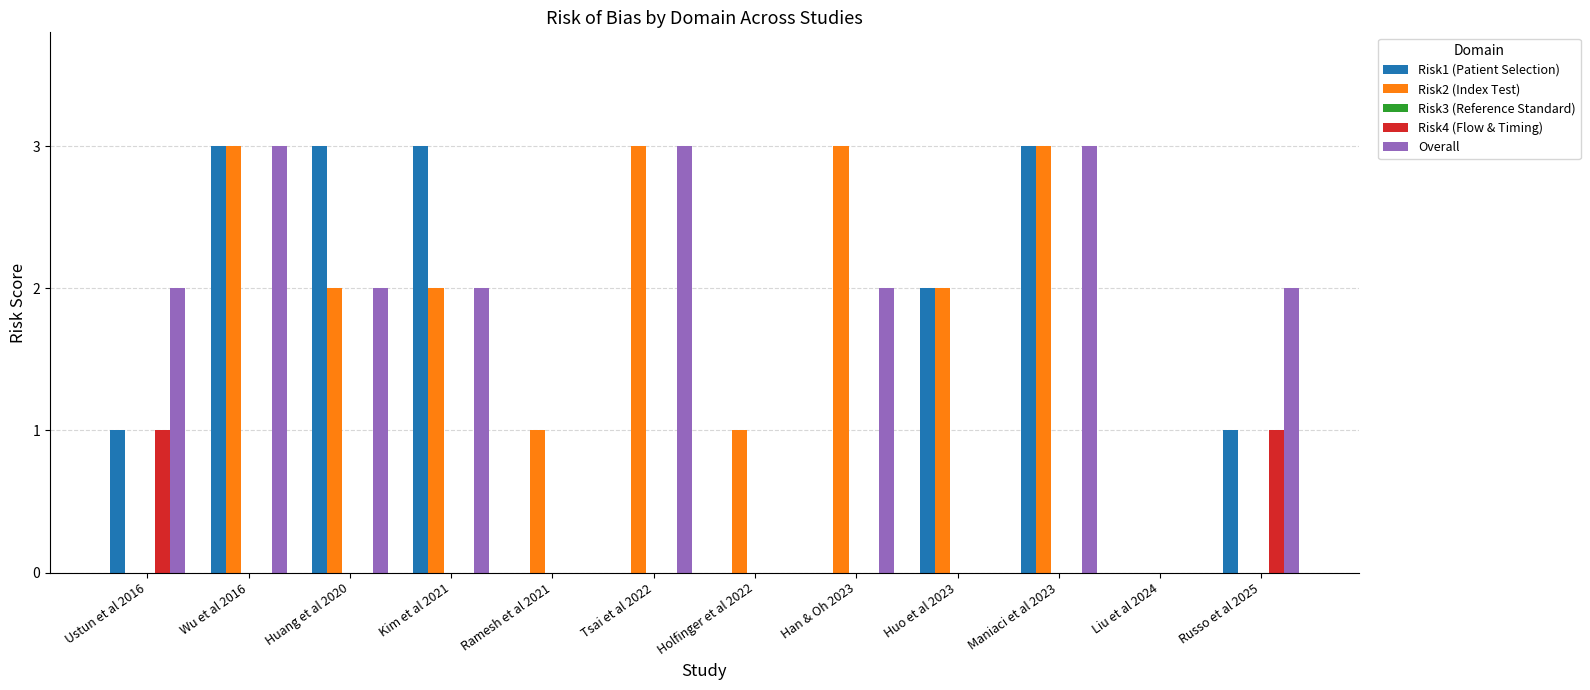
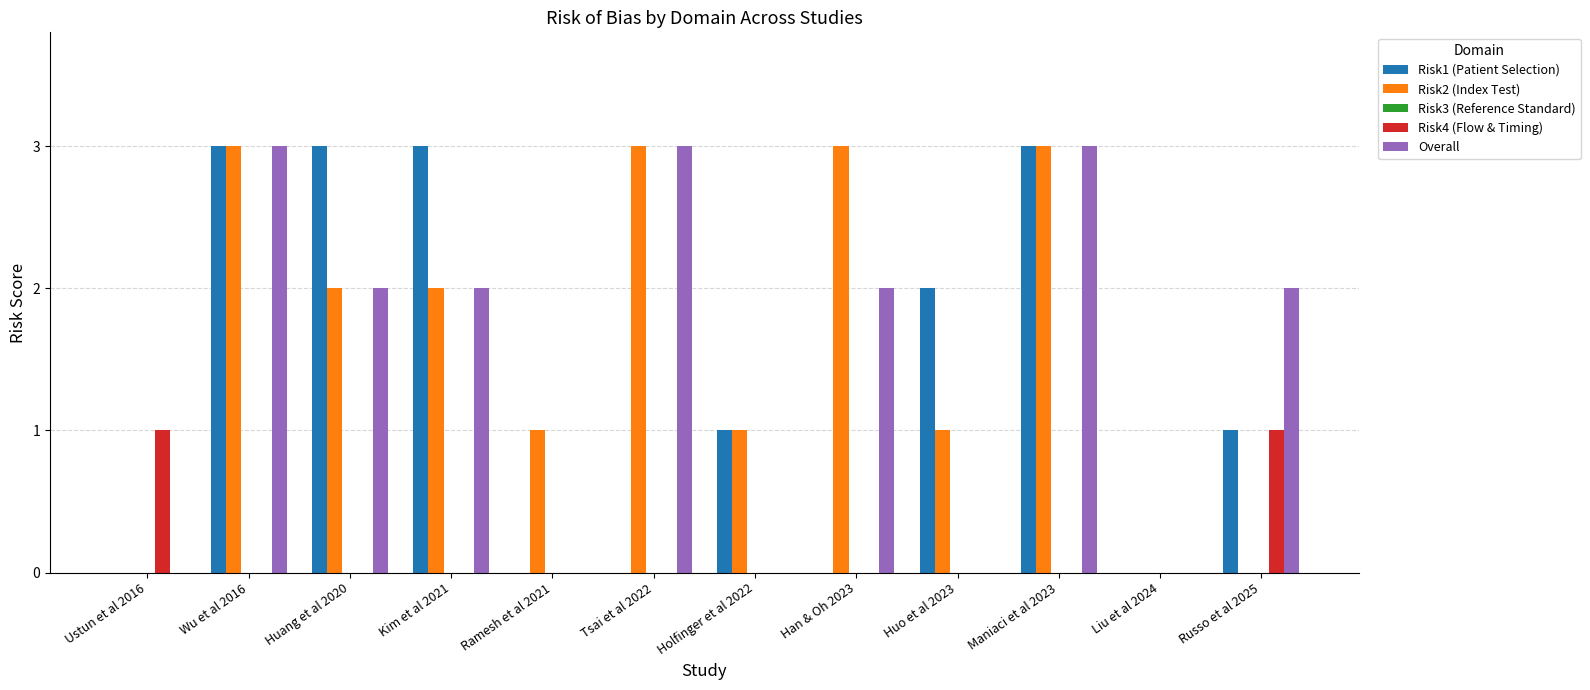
Risk1 (Patient Selection), Ustun et al 2016: 1 -> 0
Overall, Ustun et al 2016: 2 -> 0
Risk1 (Patient Selection), Holfinger et al 2022: 0 -> 1
Risk2 (Index Test), Huo et al 2023: 2 -> 1
